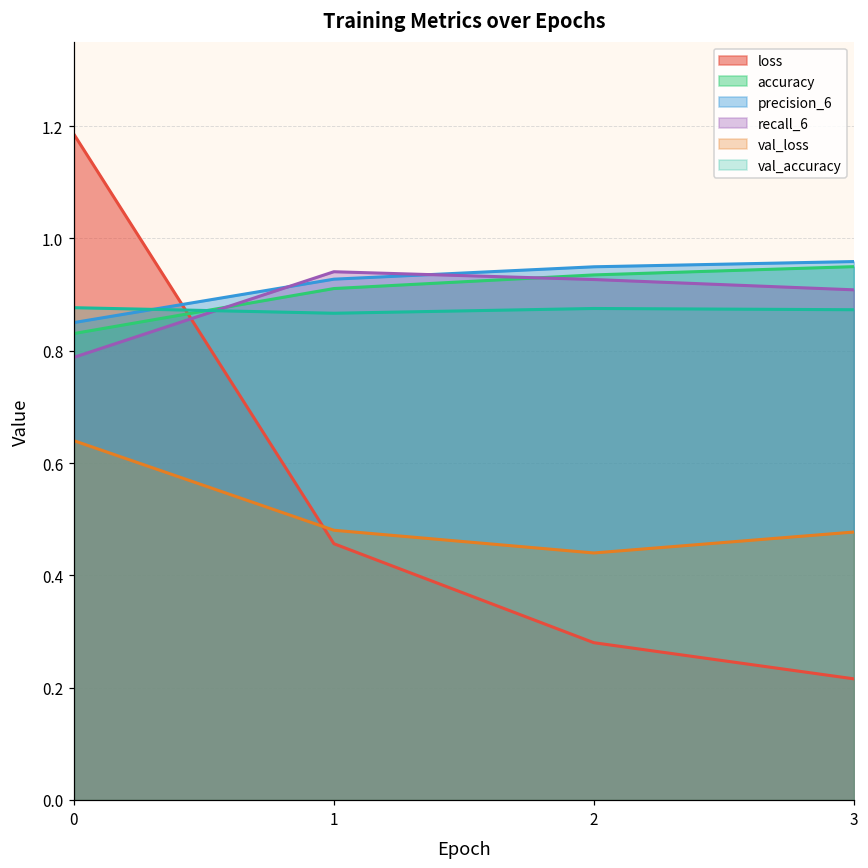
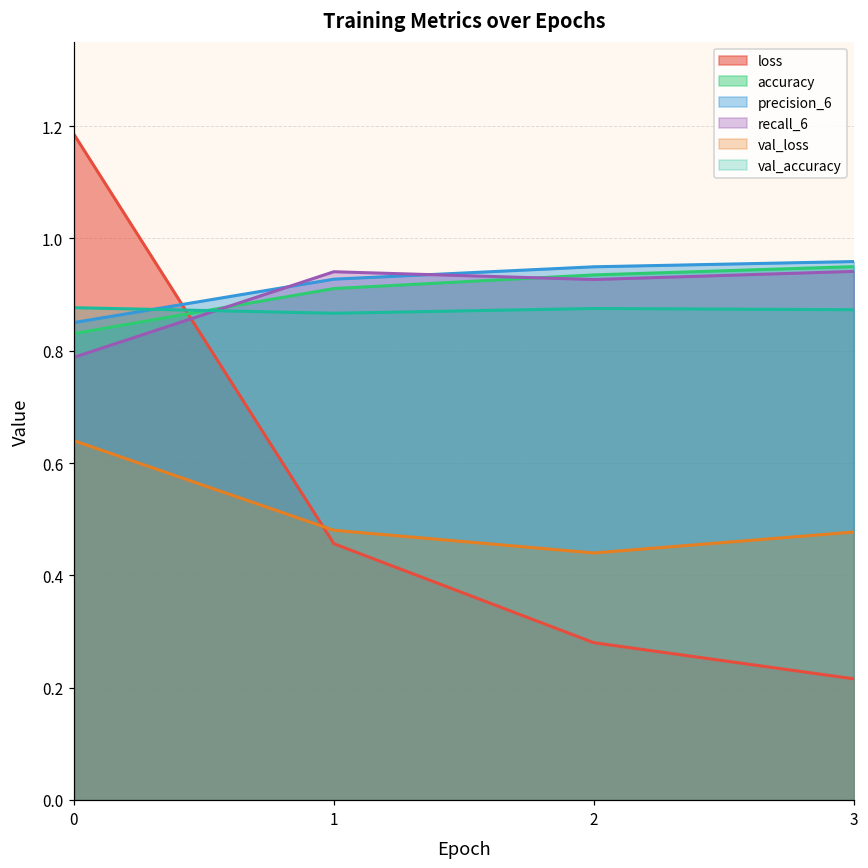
recall_6, 3: 0.91 -> 0.94
